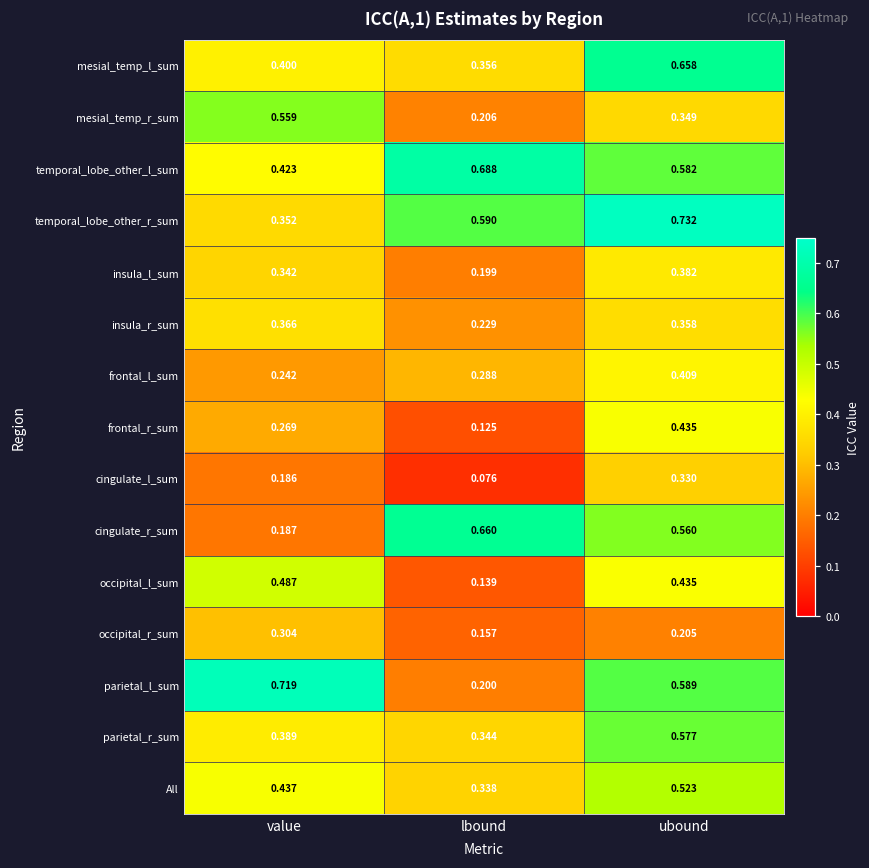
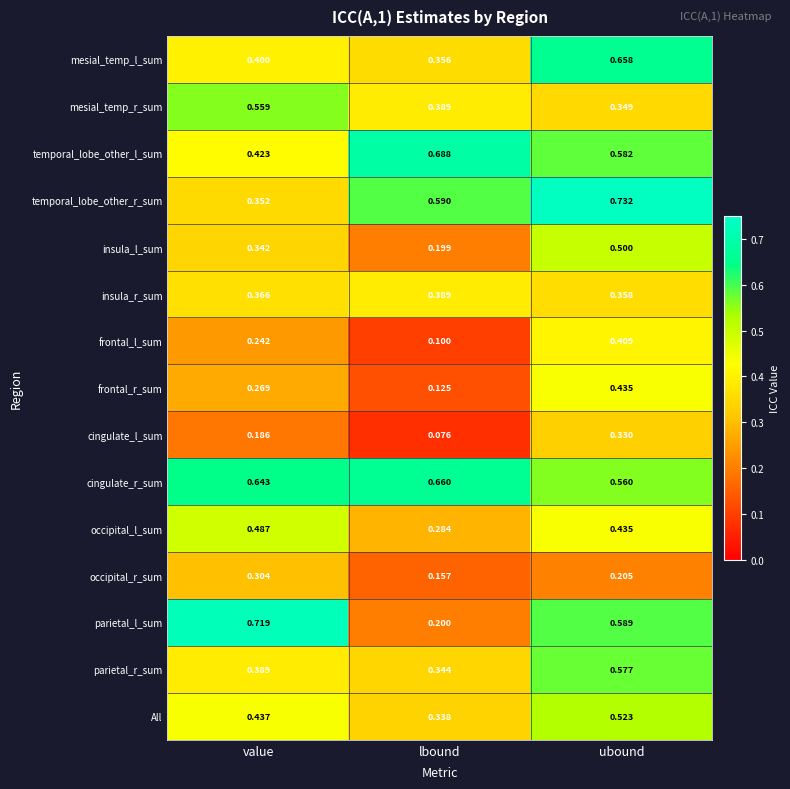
mesial_temp_r_sum, lbound: 0.206 -> 0.389
insula_l_sum, ubound: 0.382 -> 0.500
insula_r_sum, lbound: 0.229 -> 0.389
frontal_l_sum, lbound: 0.288 -> 0.100
cingulate_r_sum, value: 0.187 -> 0.643
occipital_l_sum, lbound: 0.139 -> 0.284
